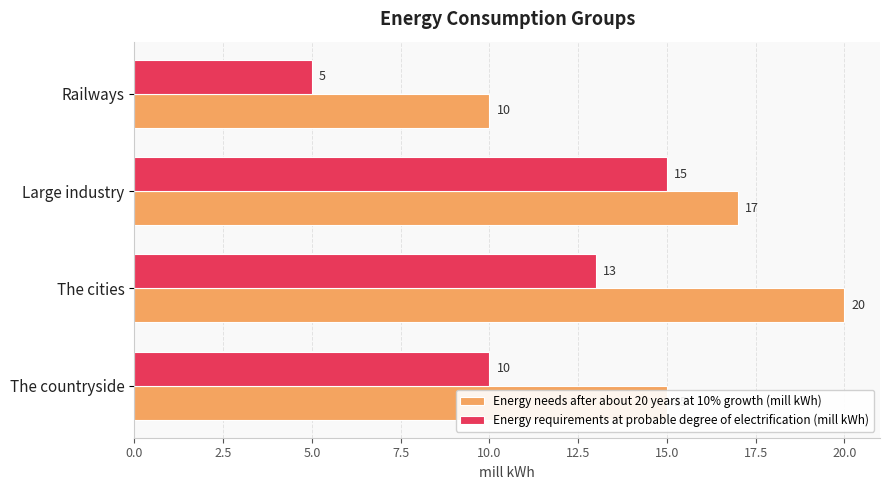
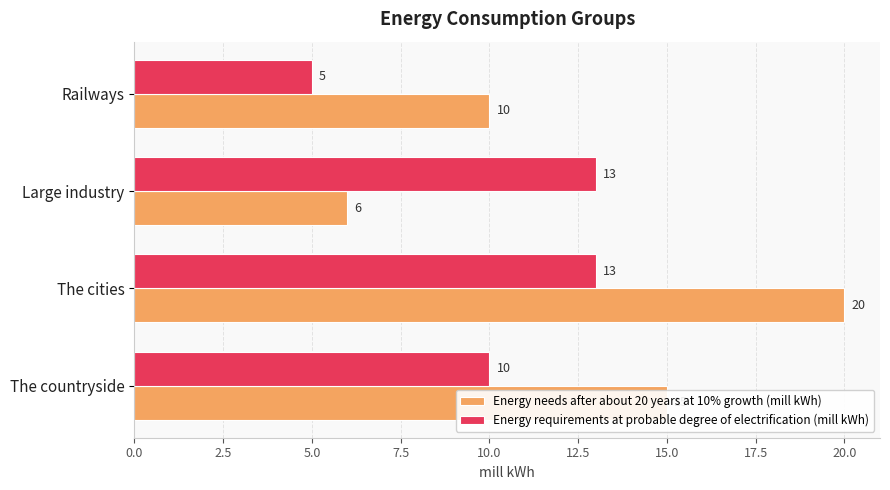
Energy requirements at probable degree of electrification (mill kWh), Large industry: 15 -> 13
Energy needs after about 20 years at 10% growth (mill kWh), Large industry: 17 -> 6
